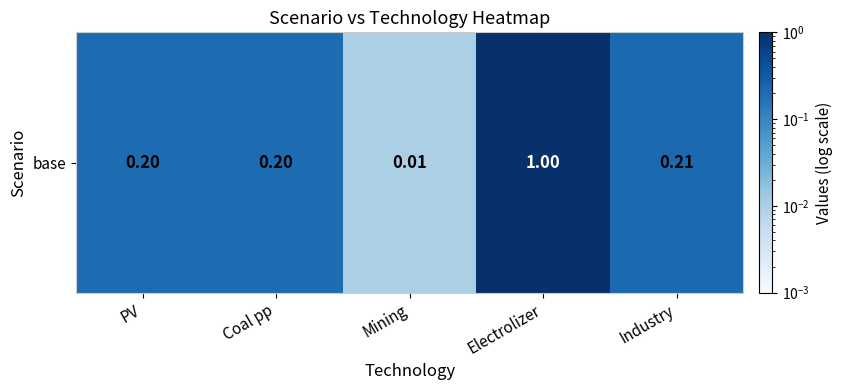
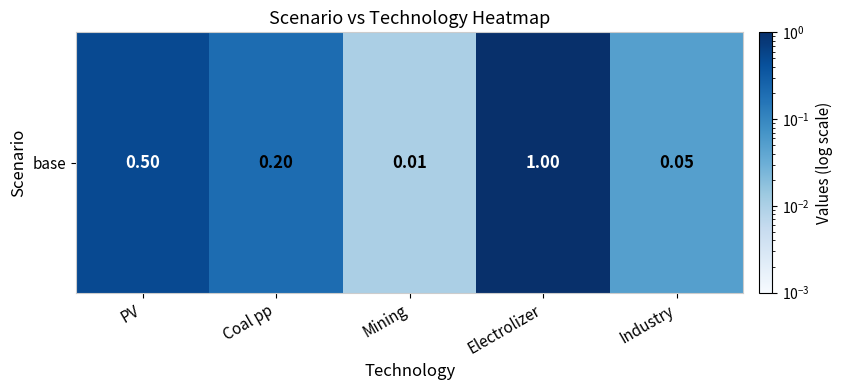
base, PV: 0.20 -> 0.50
base, Industry: 0.21 -> 0.05
